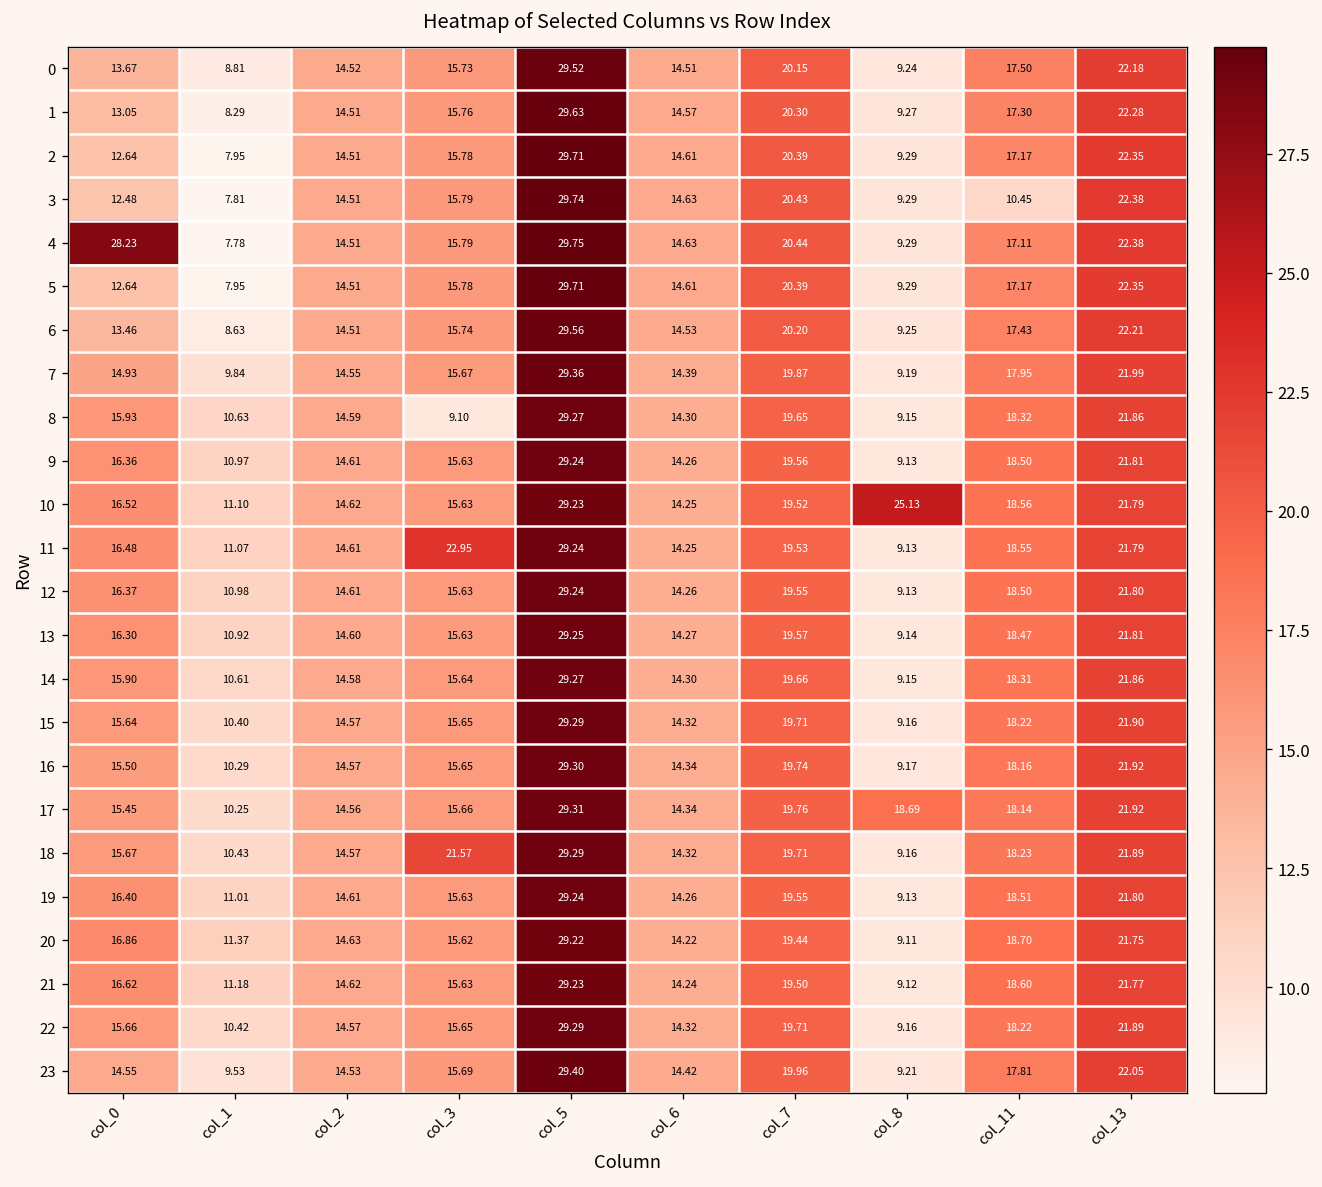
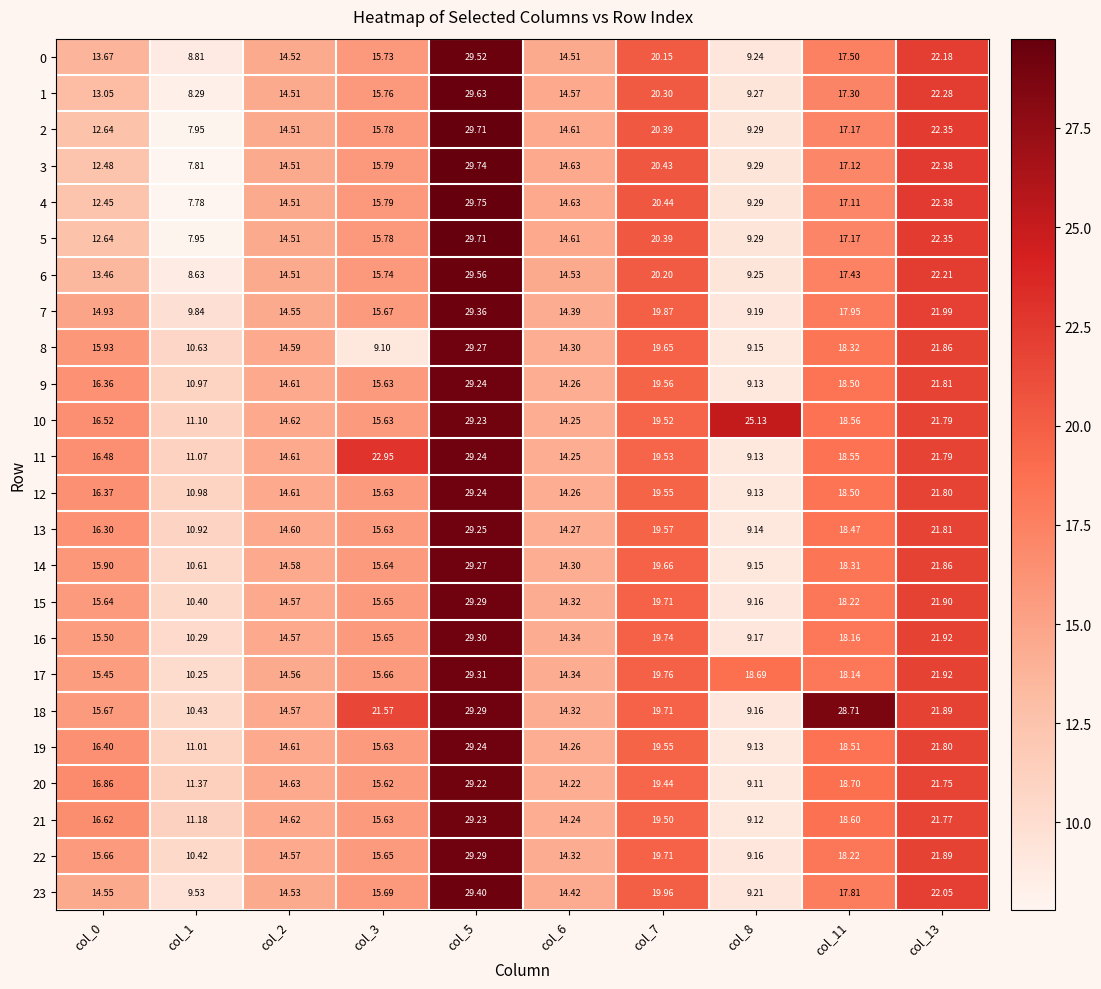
3, col_11: 10.45 -> 17.12
4, col_0: 28.23 -> 12.45
18, col_11: 18.23 -> 28.71
